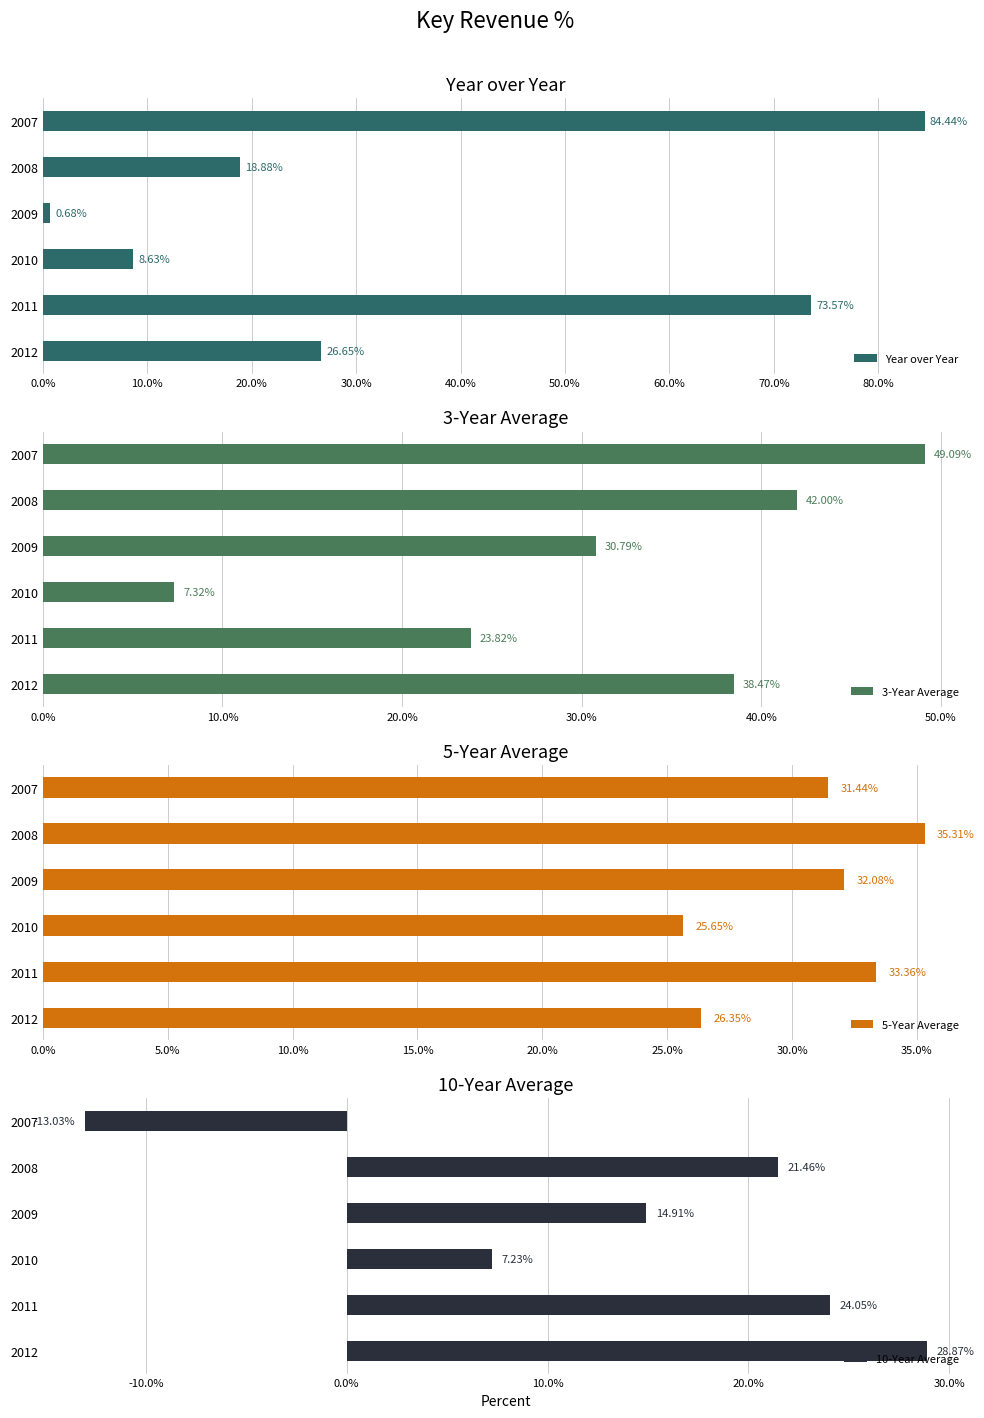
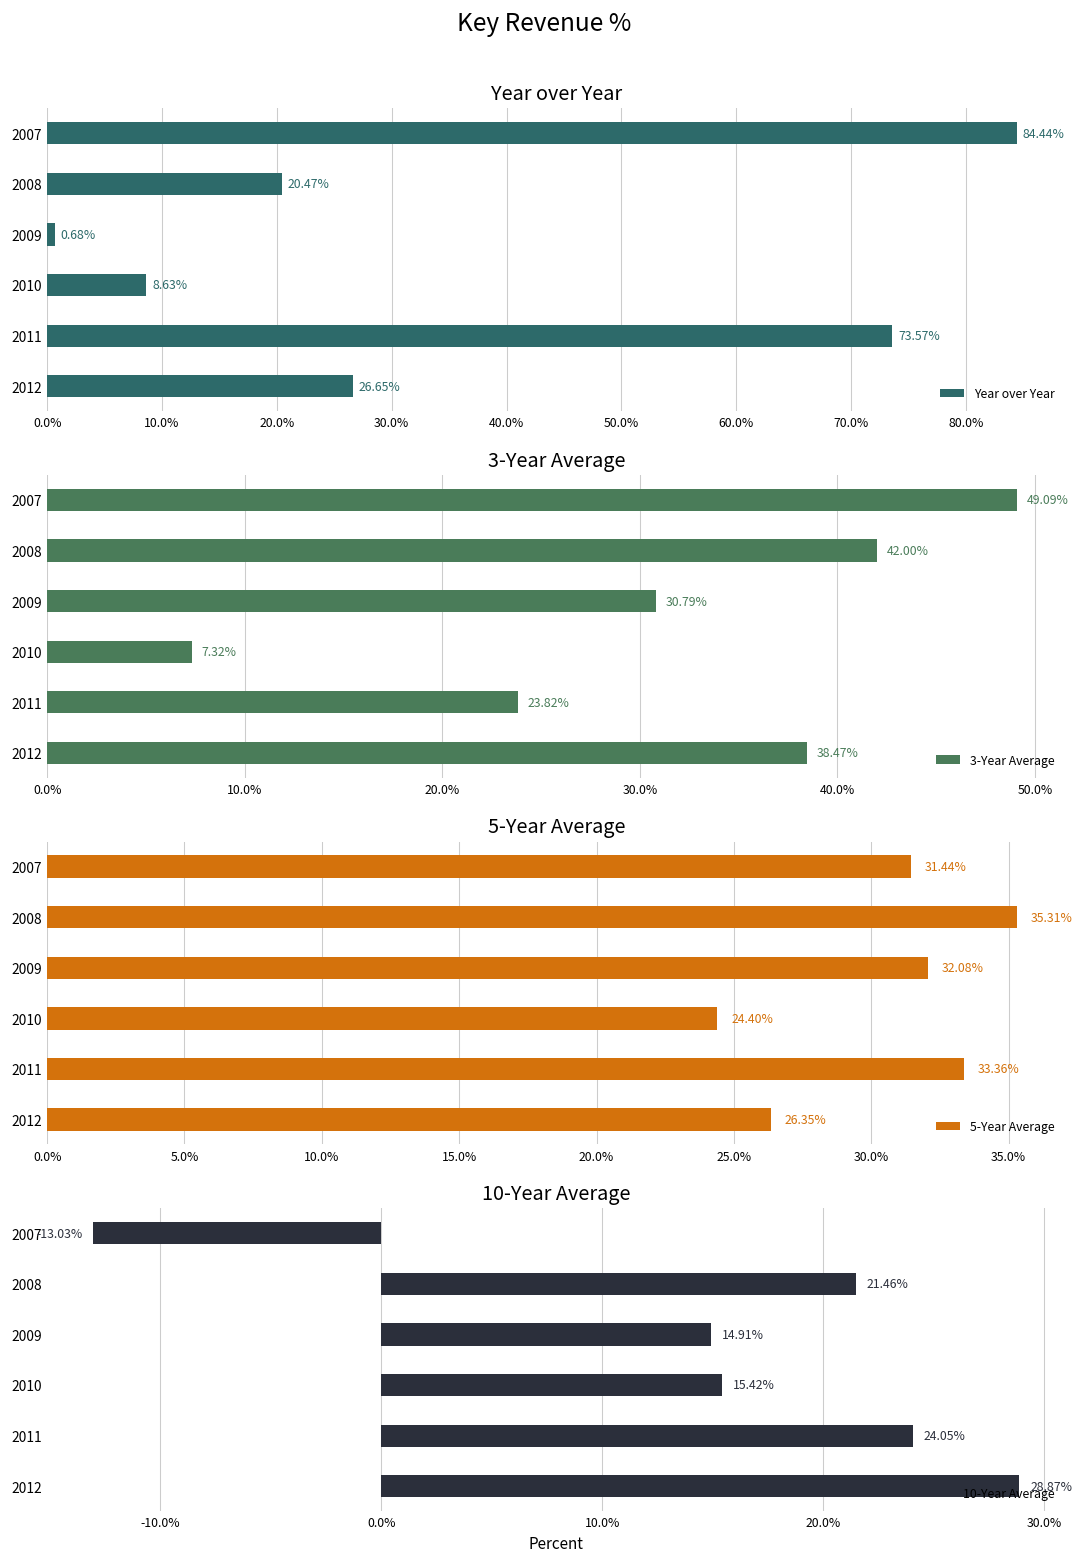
Year over Year, 2008: 18.88% -> 20.47%
5-Year Average, 2010: 25.65% -> 24.40%
10-Year Average, 2010: 7.23% -> 15.42%
